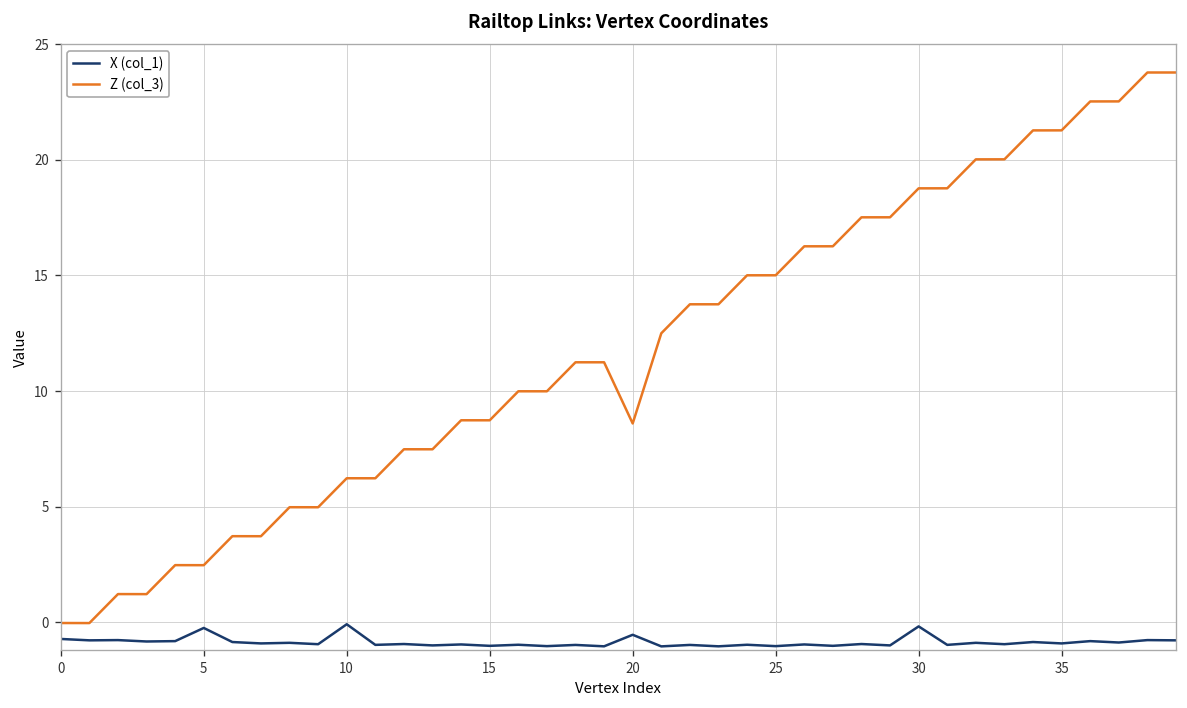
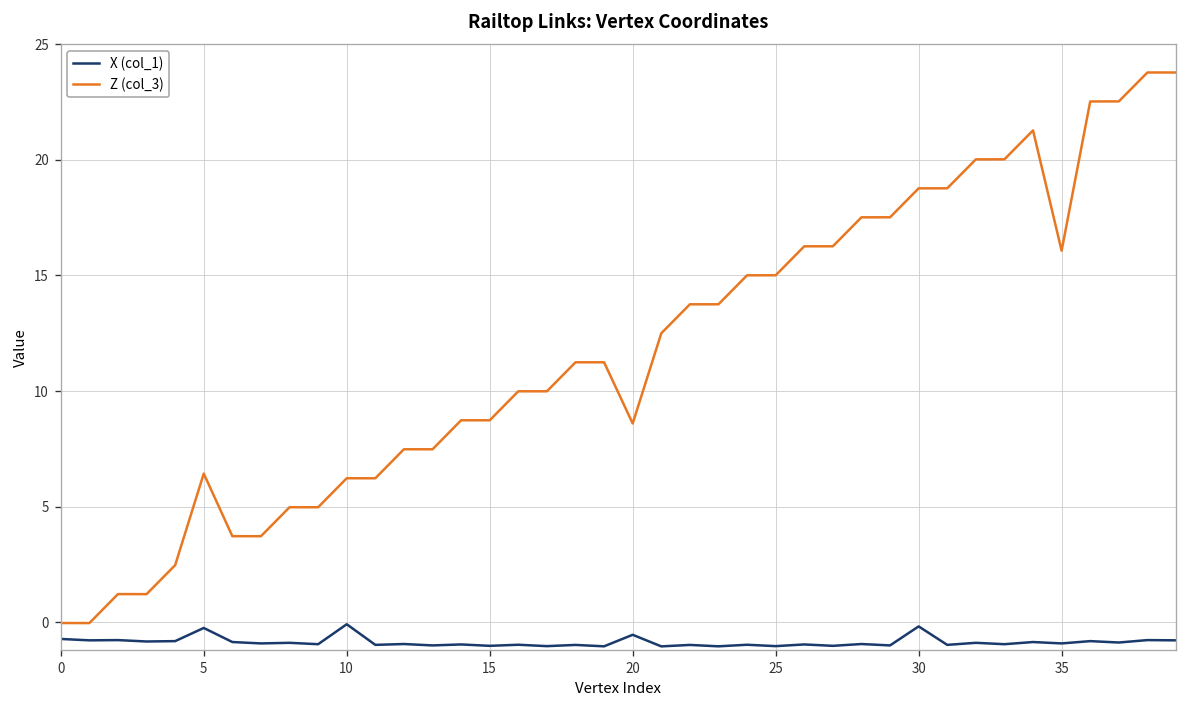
Z (col_3), 5: 2.5 -> 6.4
Z (col_3), 35: 21.3 -> 16.1
